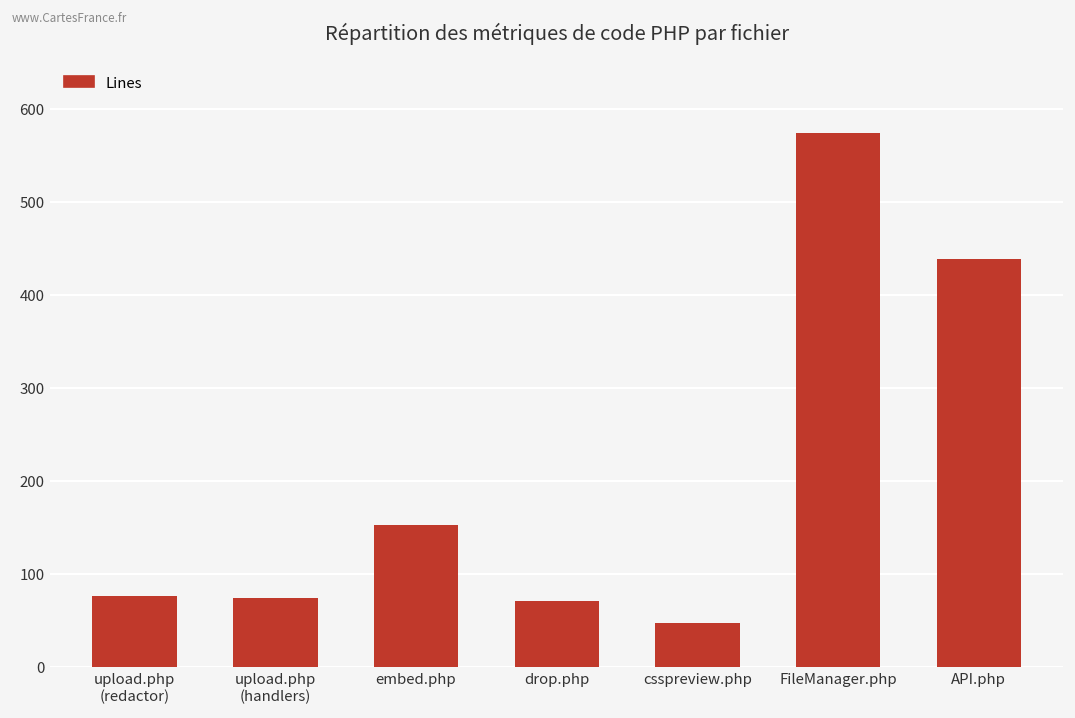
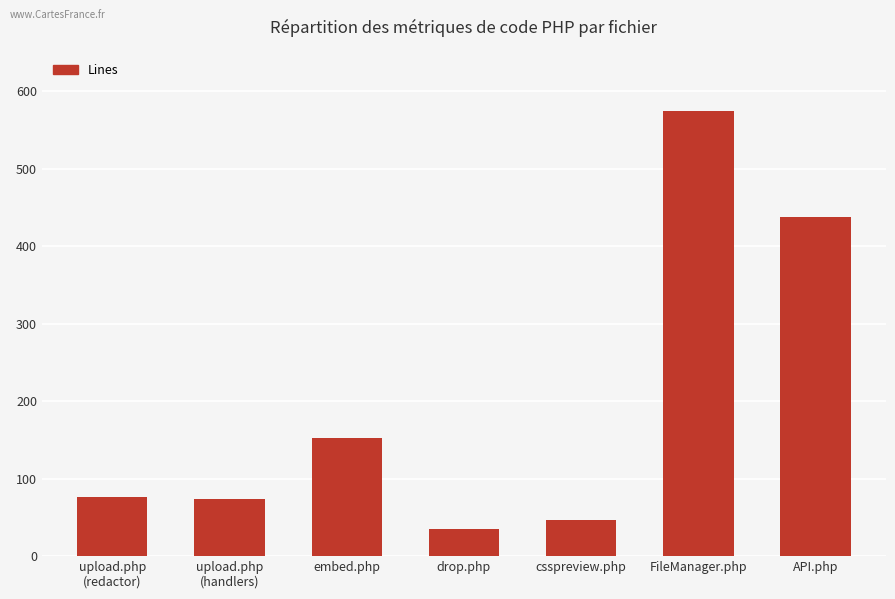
drop.php: 70 -> 40
